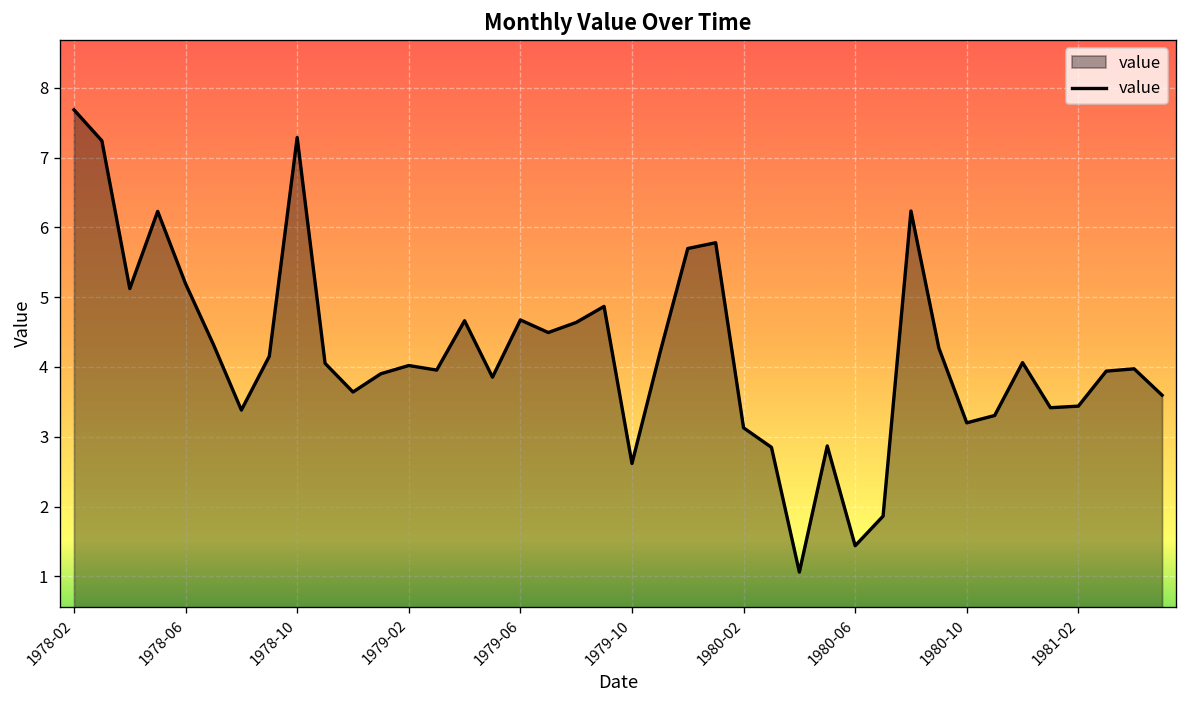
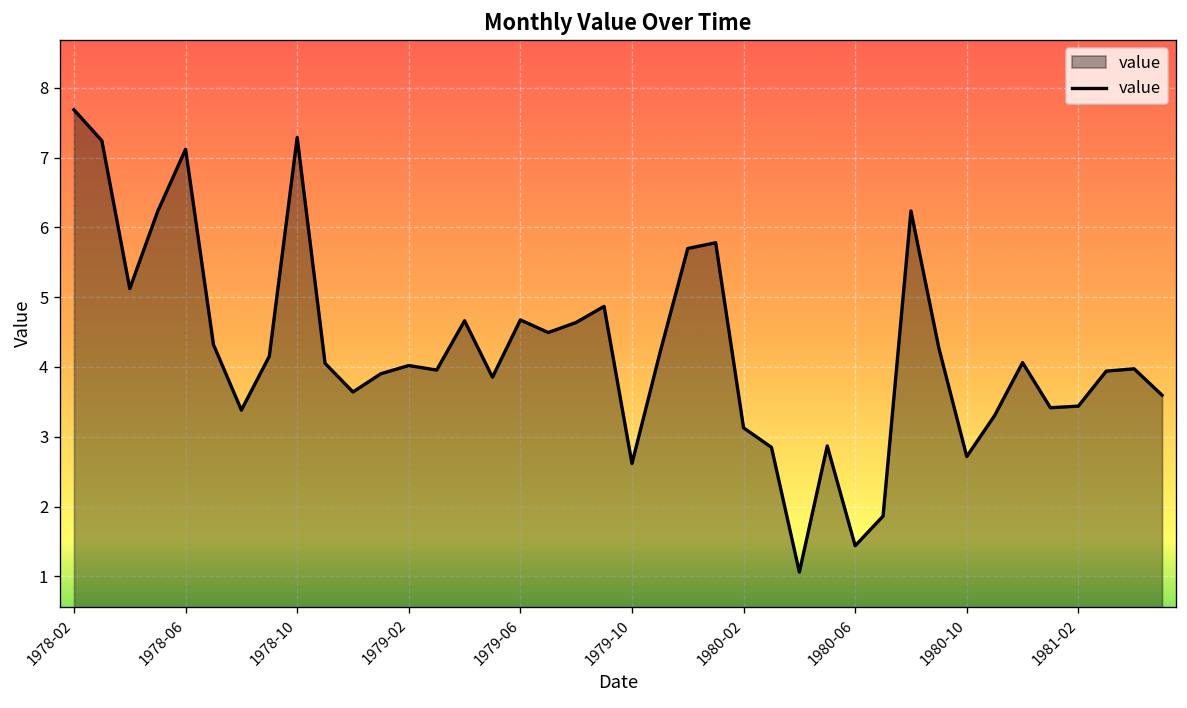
1978-06: 5.2 -> 7.1
1980-10: 3.2 -> 2.7
